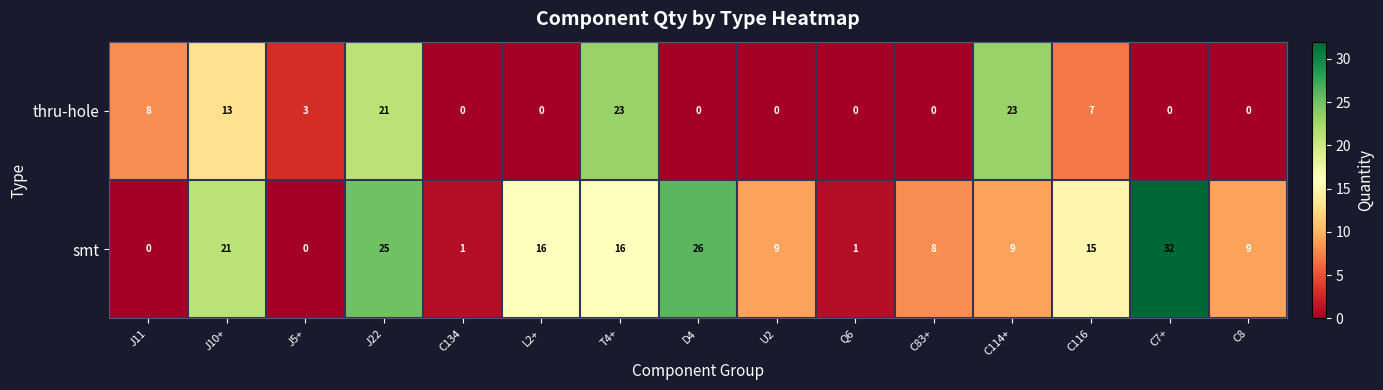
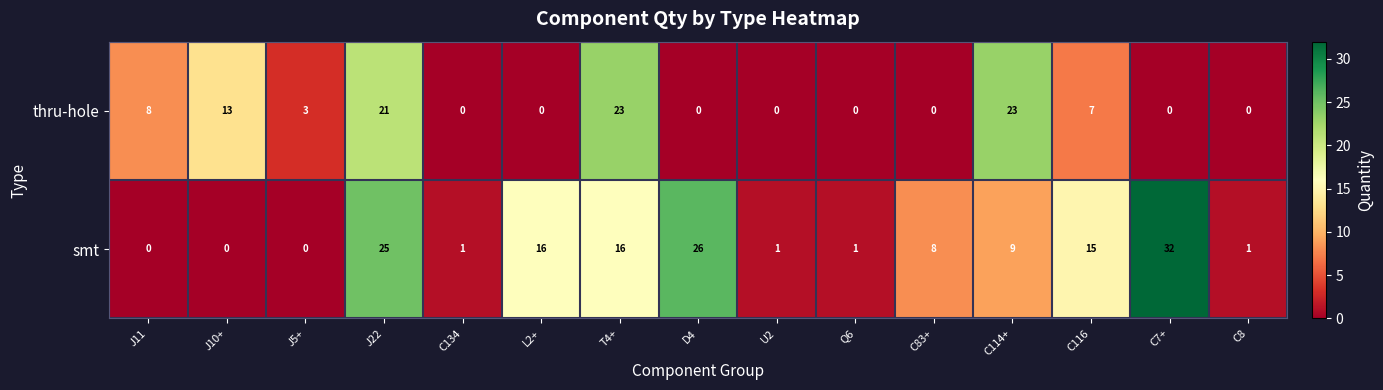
smt, J10+: 21 -> 0
smt, U2: 9 -> 1
smt, C8: 9 -> 1
